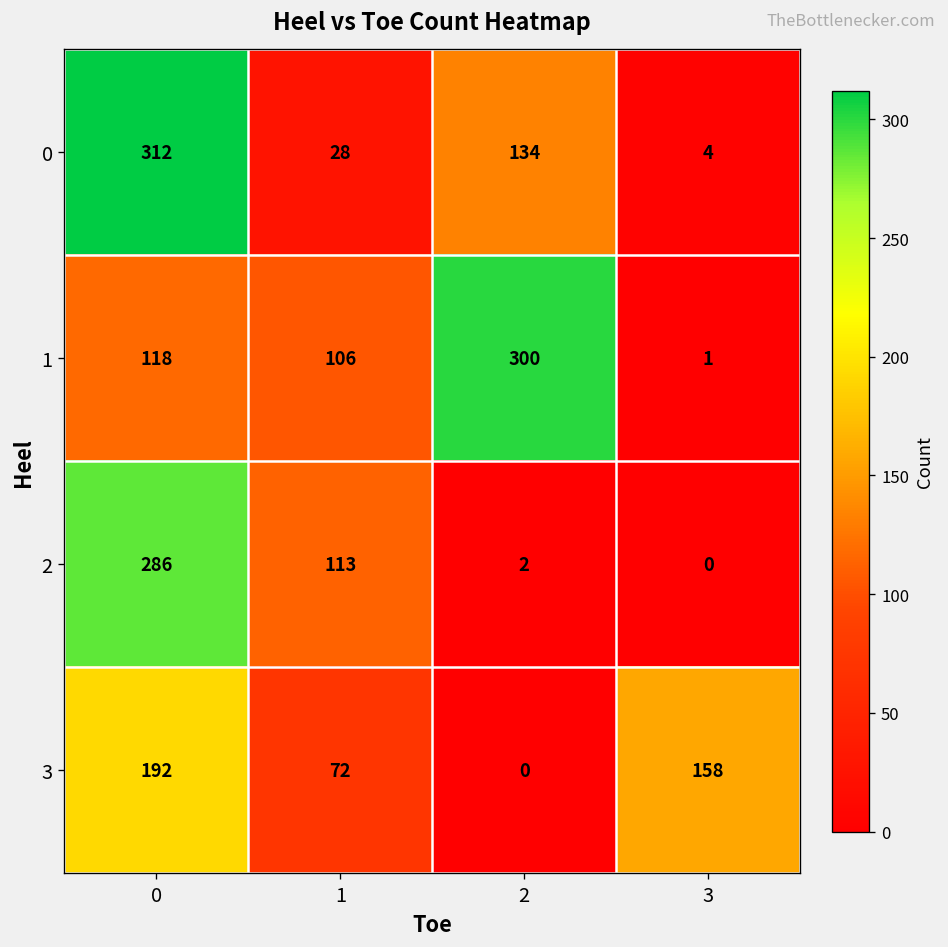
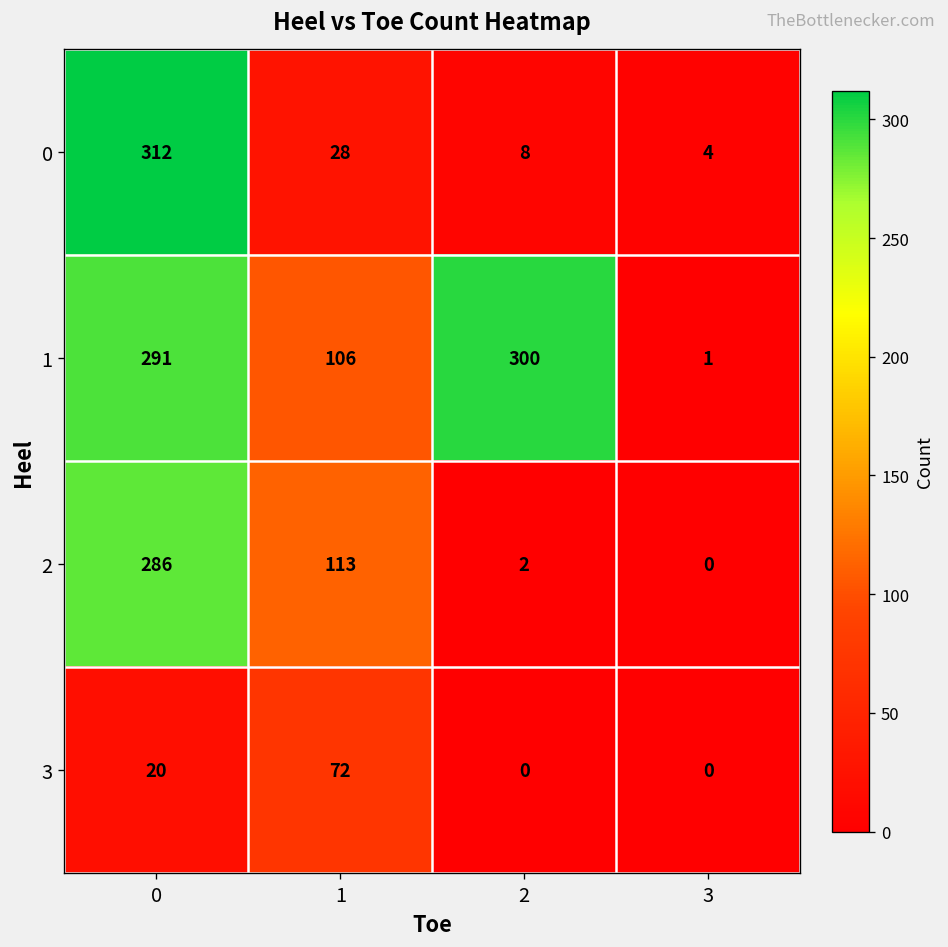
0, 2: 134 -> 8
1, 0: 118 -> 291
3, 0: 192 -> 20
3, 3: 158 -> 0
